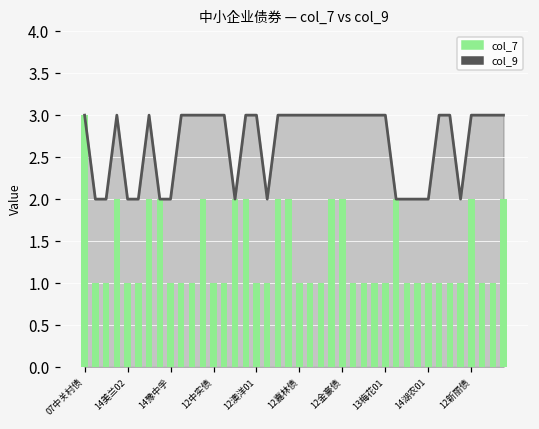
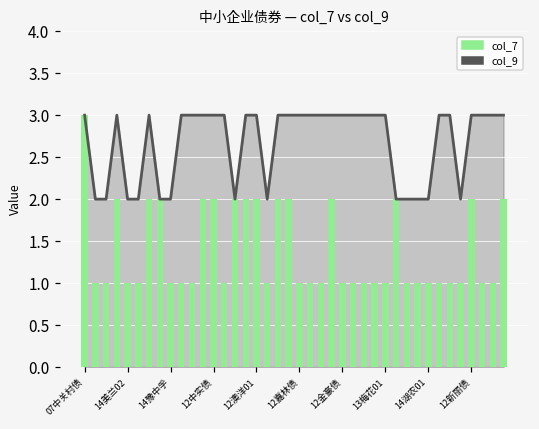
col_7, 12中实债: 1 -> 2
col_7, 12澳洋01: 1 -> 2
col_7, 12金豪债: 2 -> 1
